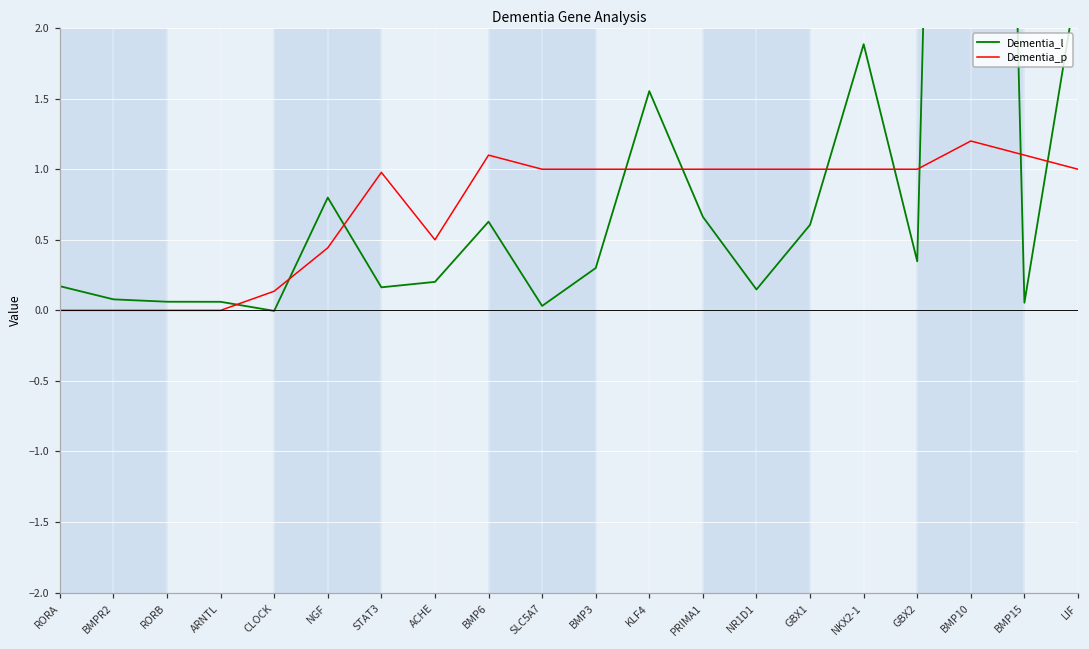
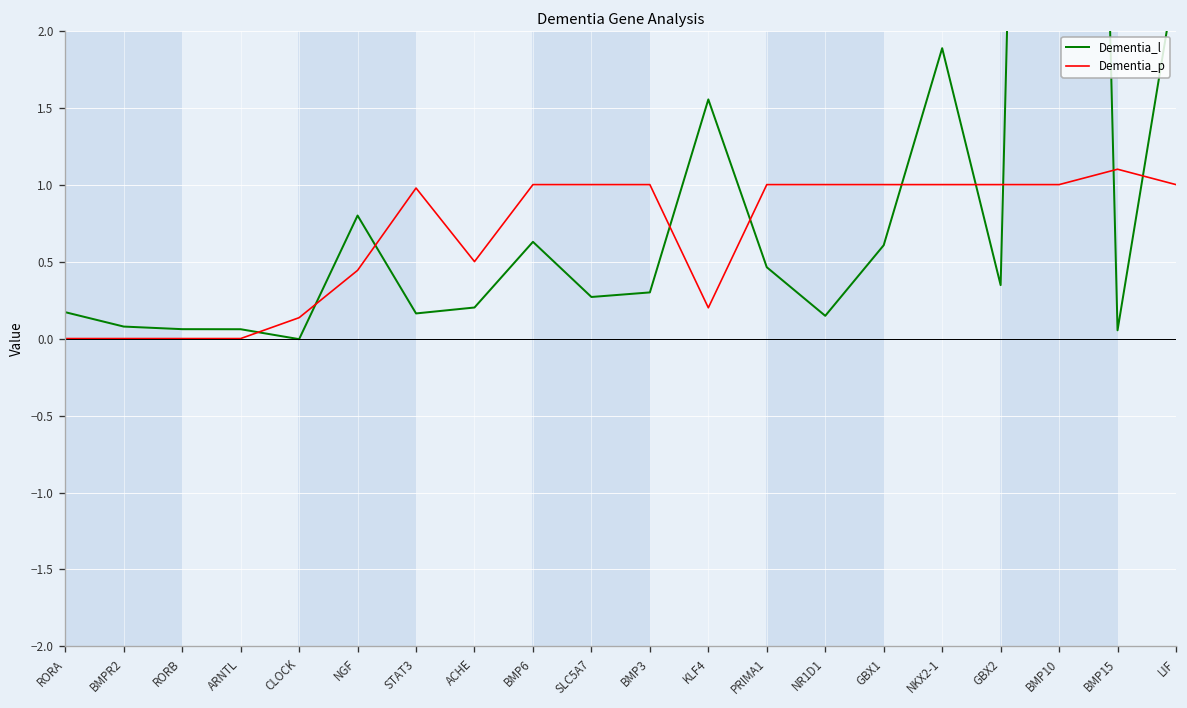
Dementia_p, BMP6: 1.1 -> 1.0
Dementia_l, SLC5A7: 0.03 -> 0.27
Dementia_p, KLF4: 1.0 -> 0.2
Dementia_l, PRIMA1: 0.66 -> 0.46
Dementia_p, BMP10: 1.2 -> 1.0
